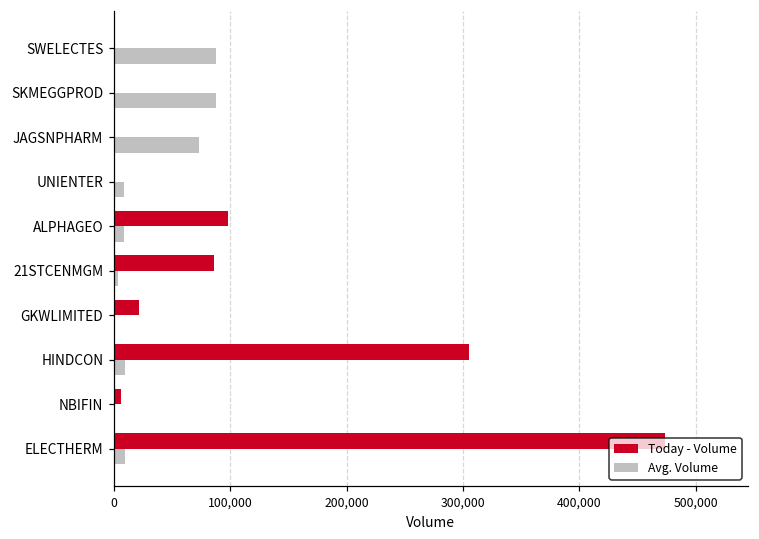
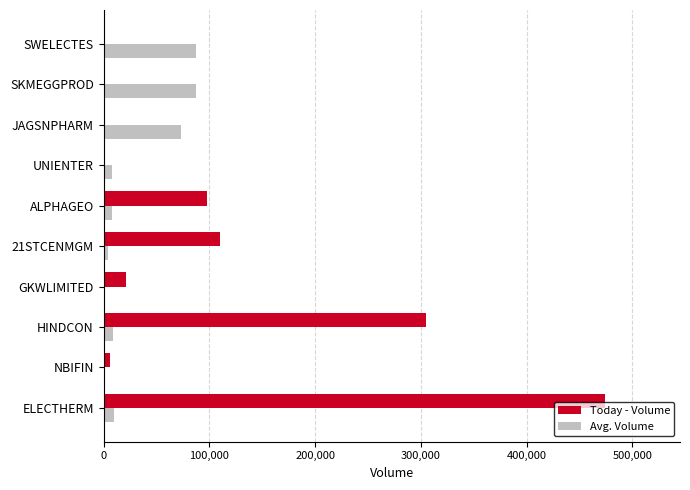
Today - Volume, 21STCENMGM: 86,000 -> 110,000
